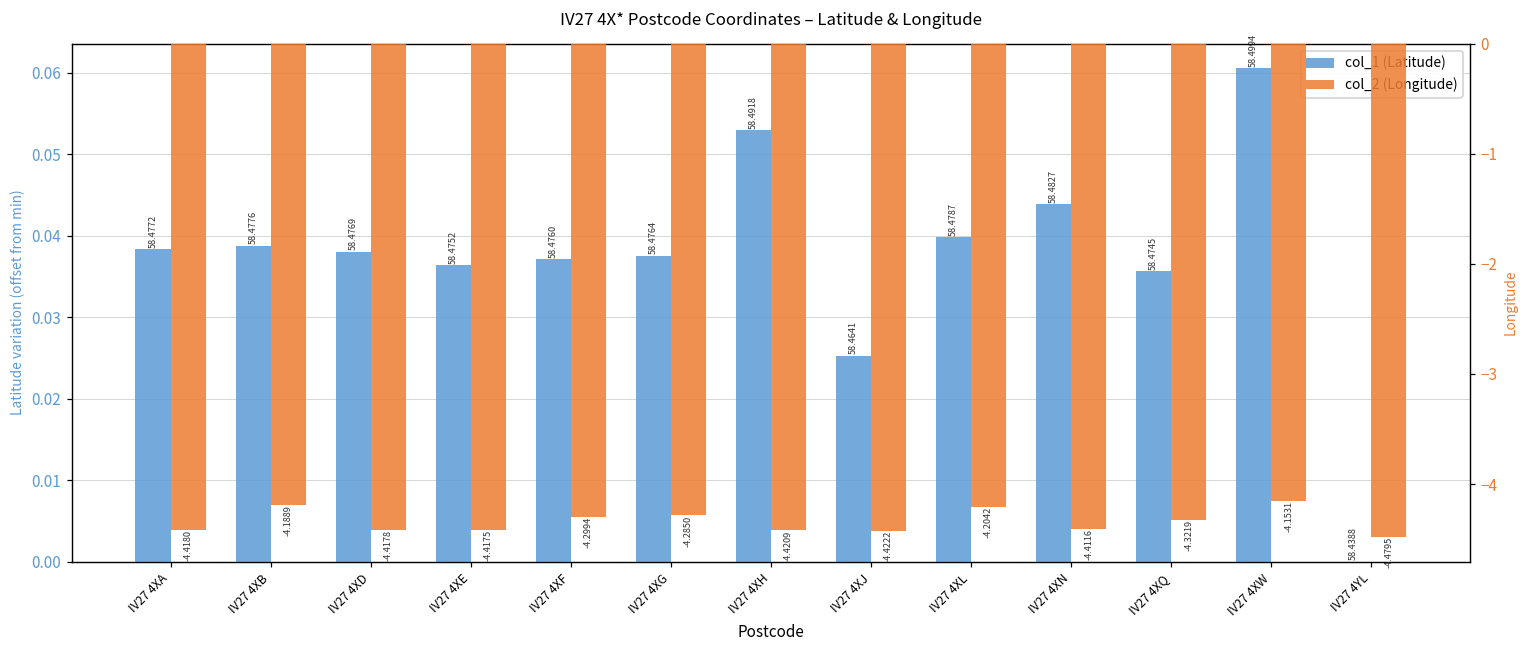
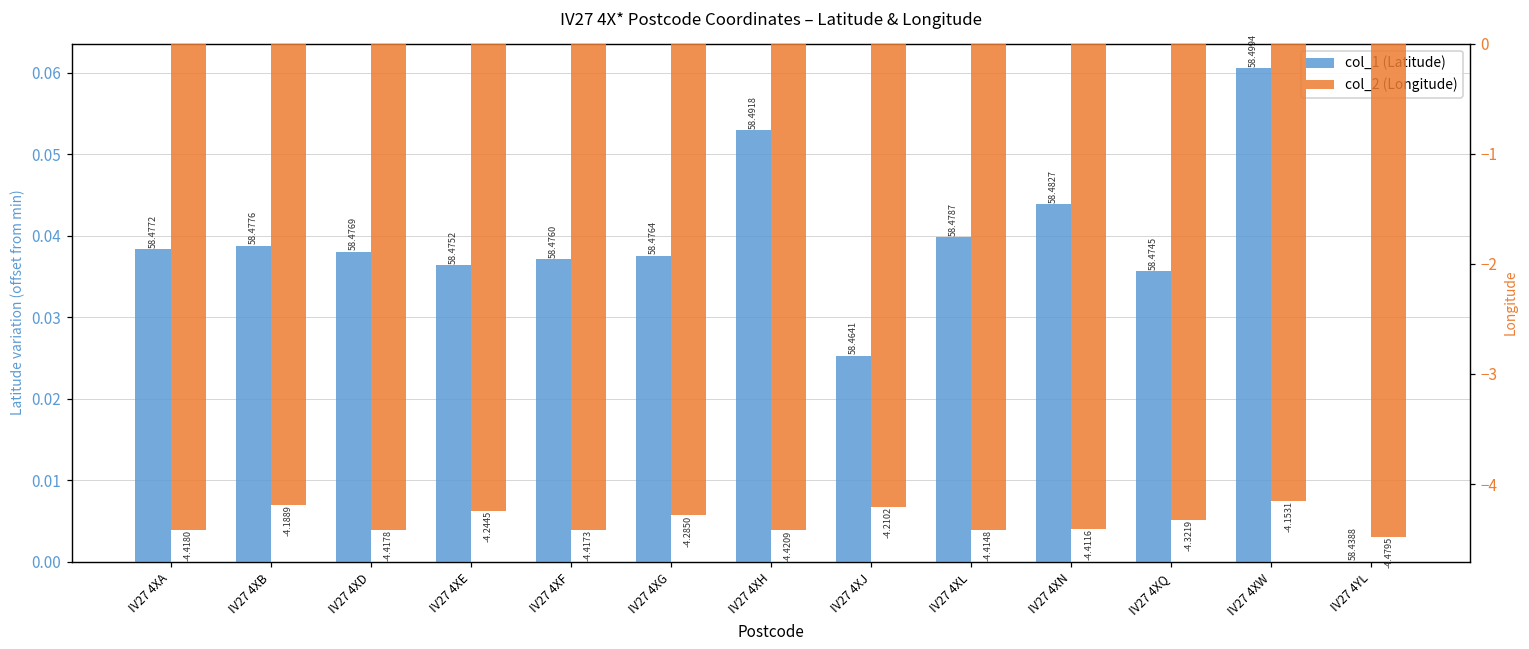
col_2 (Longitude), IV27 4XE: -4.4175 -> -4.2445
col_2 (Longitude), IV27 4XF: -4.2994 -> -4.4173
col_2 (Longitude), IV27 4XJ: -4.4222 -> -4.2102
col_2 (Longitude), IV27 4XL: -4.2042 -> -4.4148
